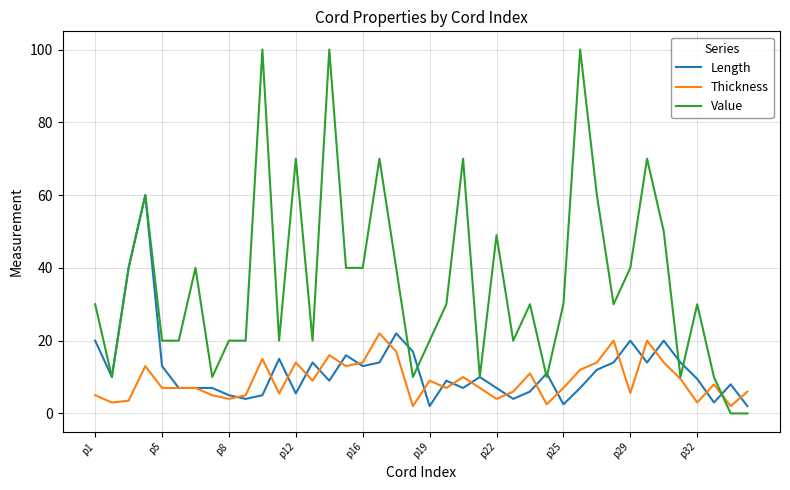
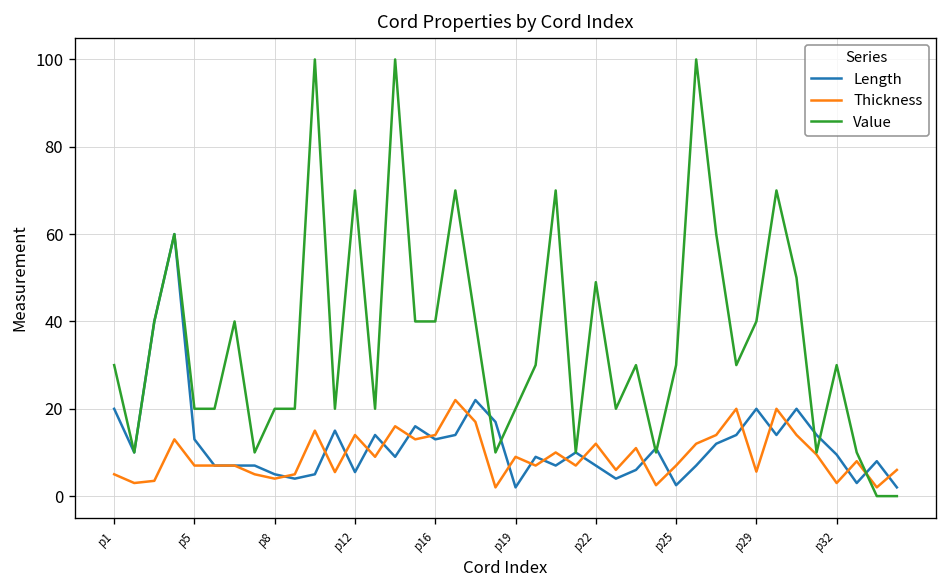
Thickness, p22: 4 -> 12
